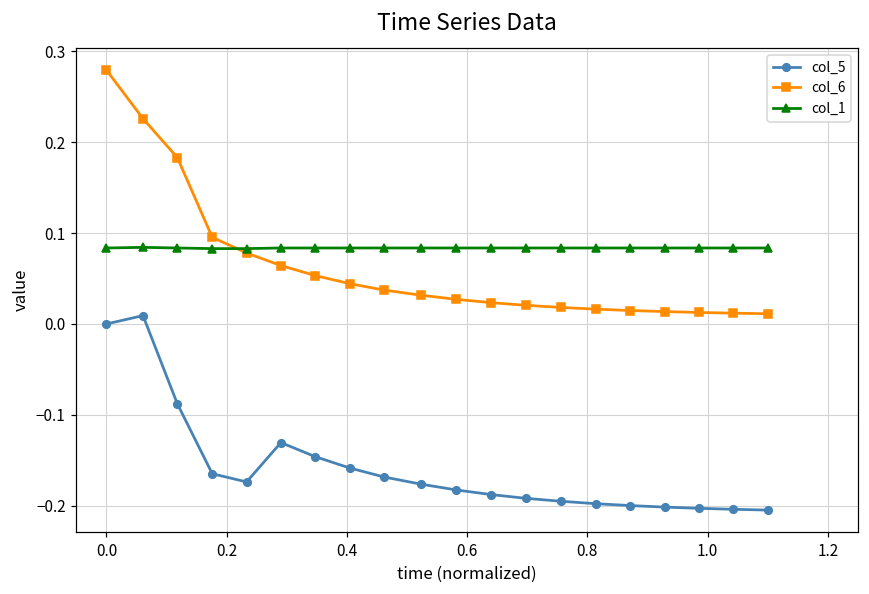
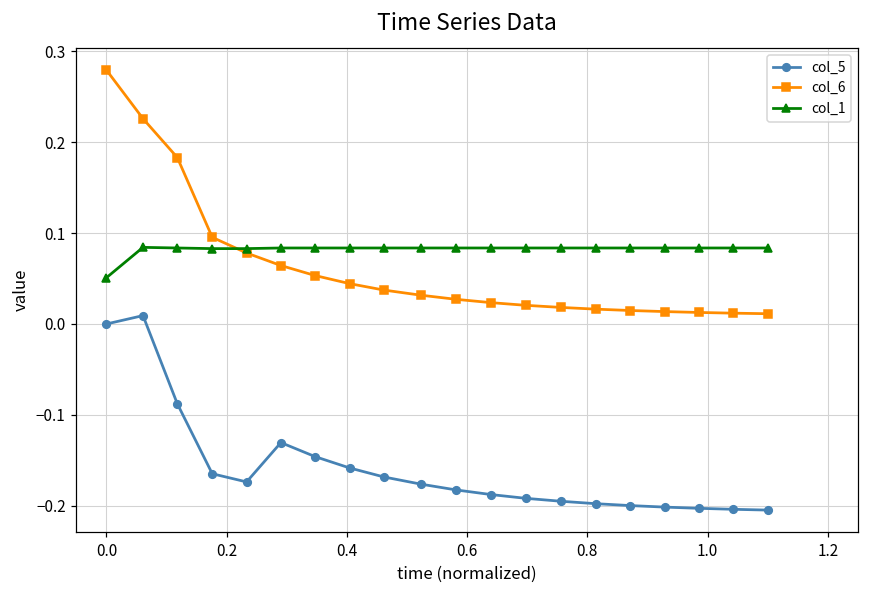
col_1, 0.0: 0.08 -> 0.05
